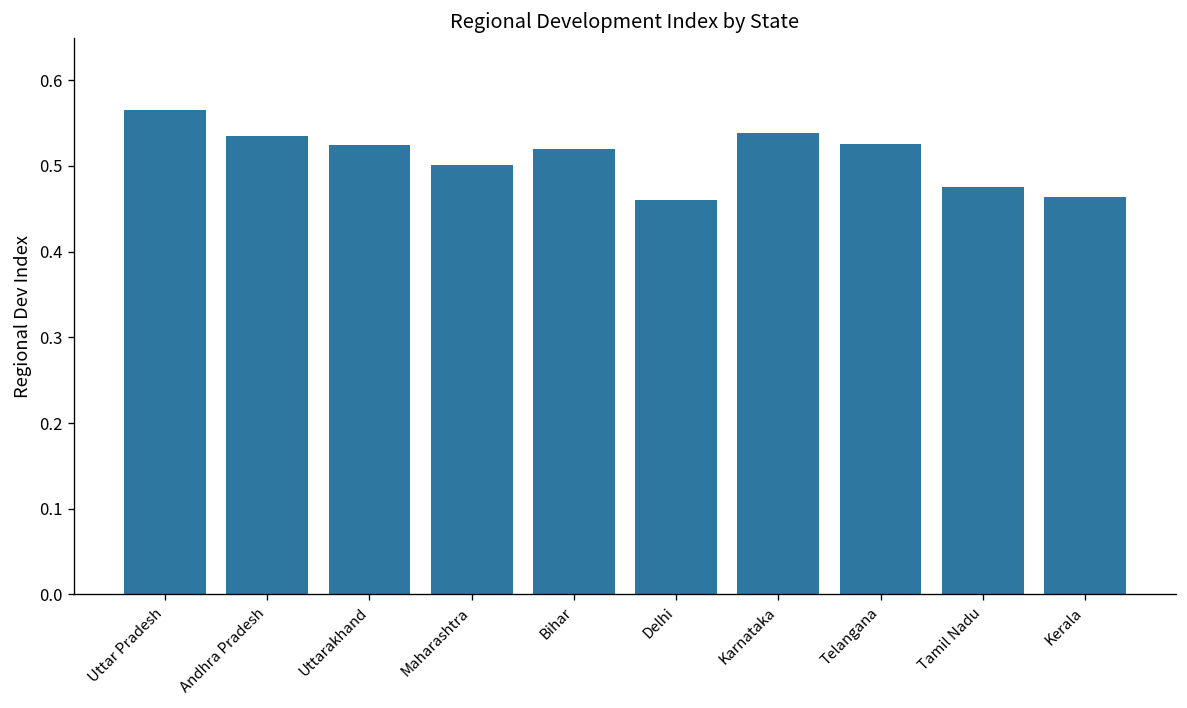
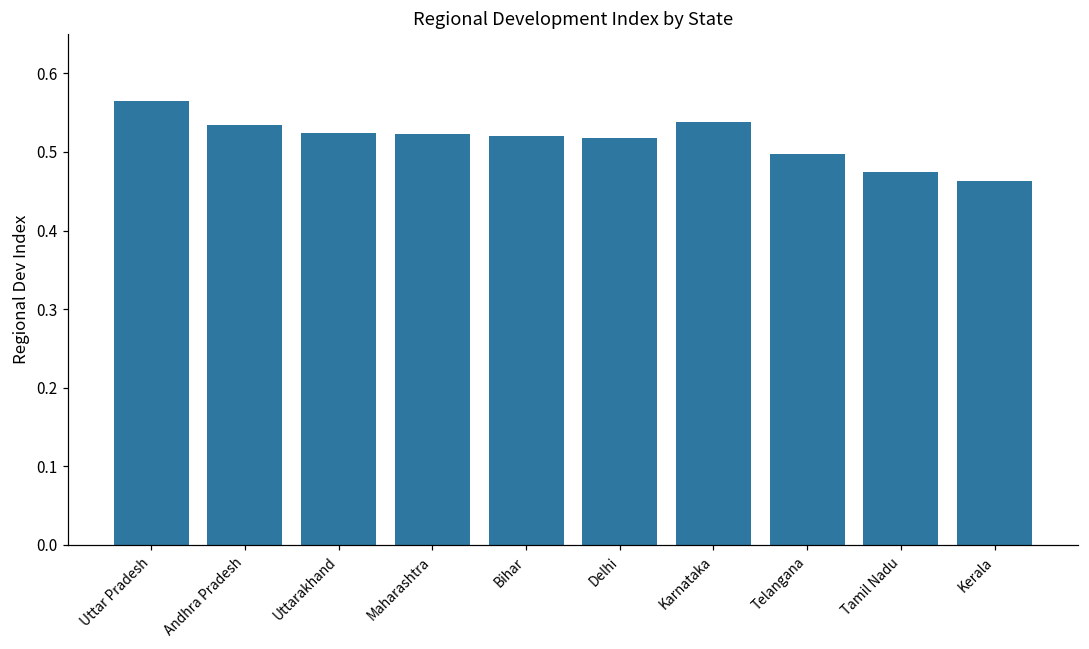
Maharashtra: 0.50 -> 0.52
Delhi: 0.46 -> 0.52
Telangana: 0.53 -> 0.50
